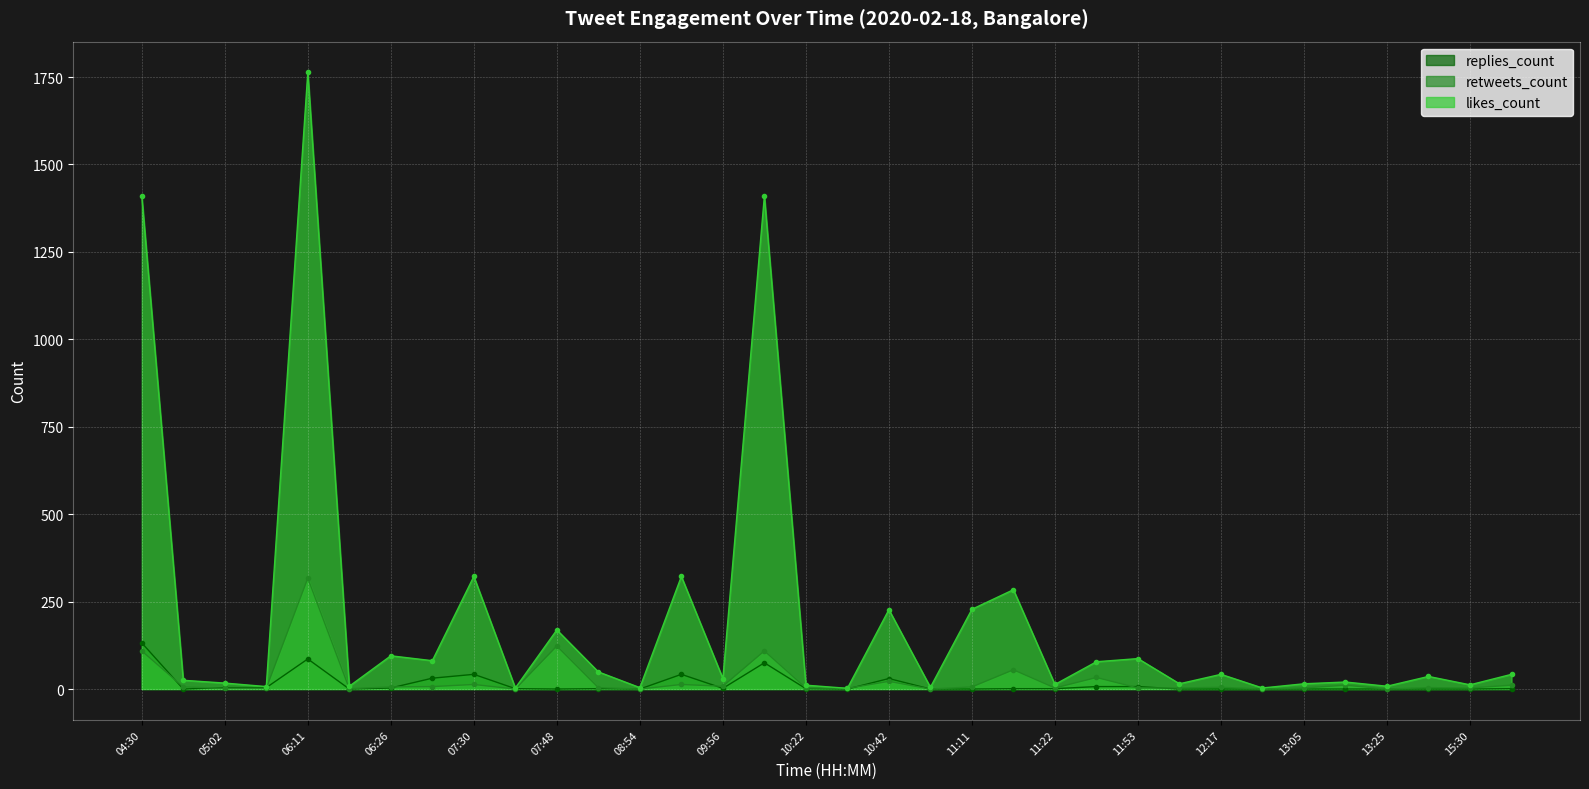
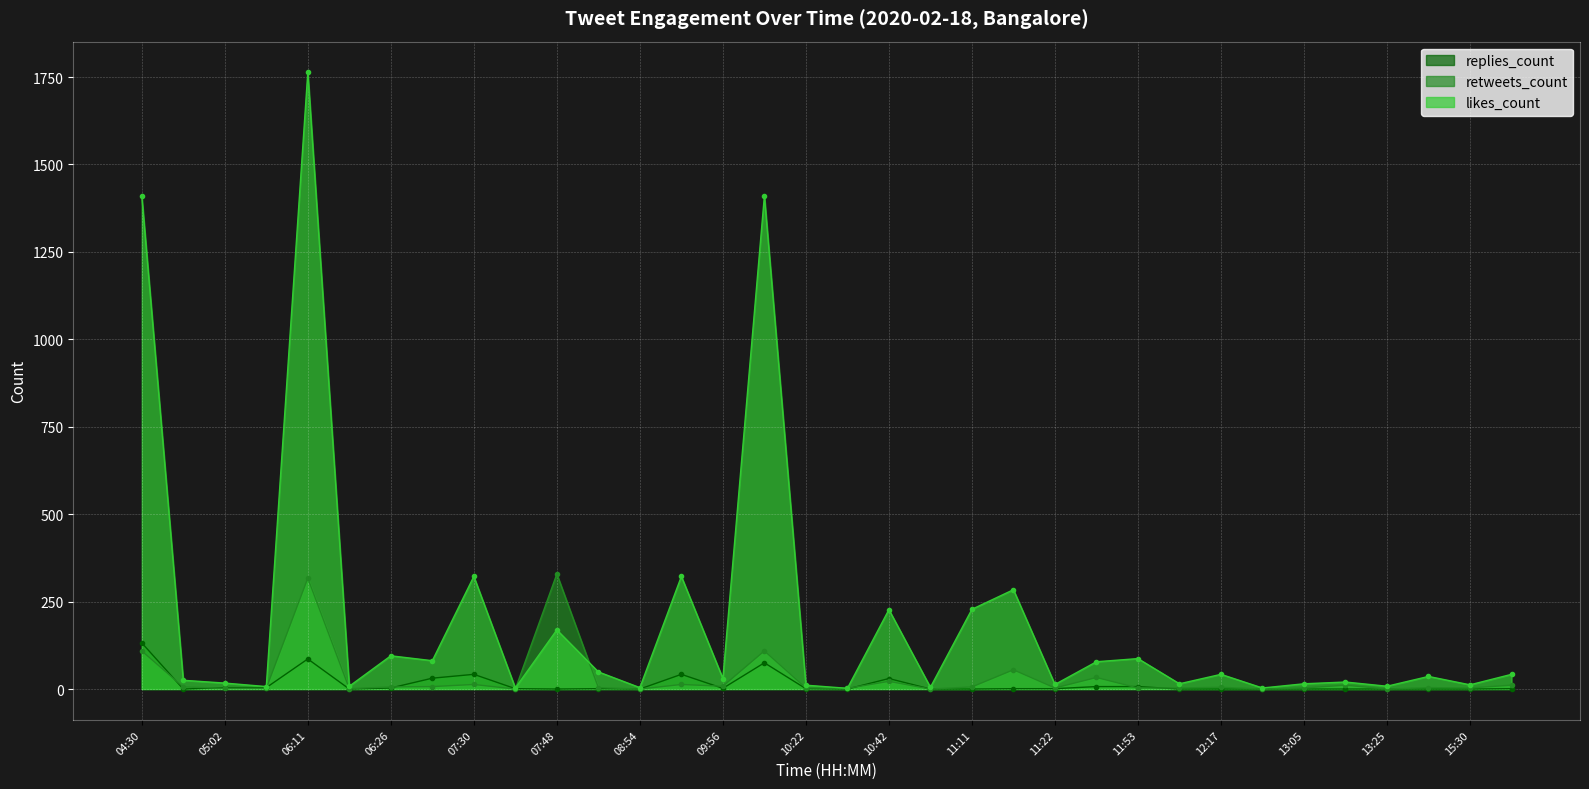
retweets_count, 07:48: 120 -> 330
